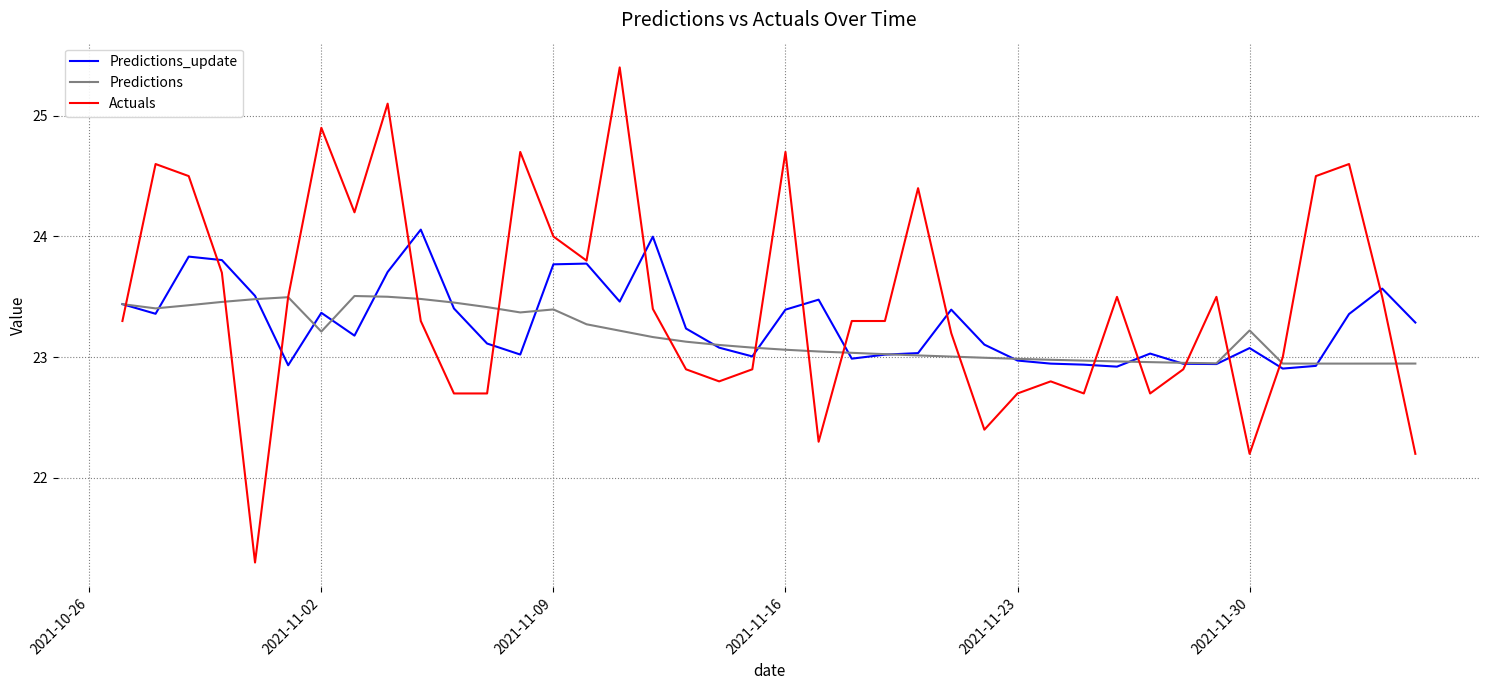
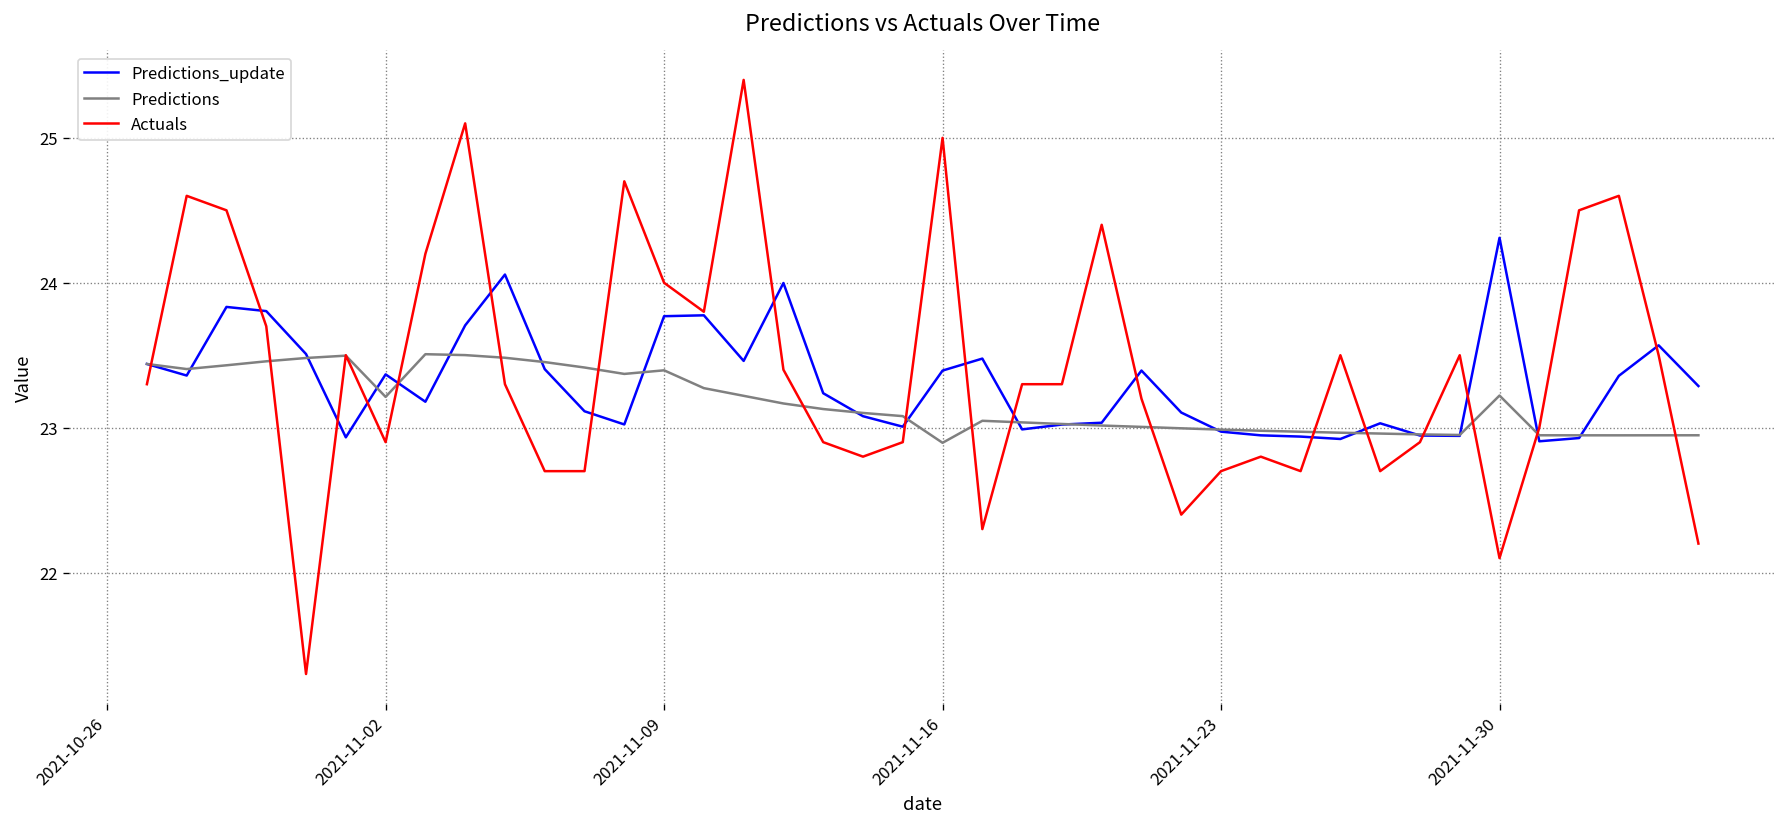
Actuals, 2021-11-02: 24.9 -> 22.9
Predictions, 2021-11-16: 23.06 -> 22.90
Actuals, 2021-11-16: 24.7 -> 25.0
Predictions_update, 2021-11-30: 23.08 -> 24.31
Actuals, 2021-11-30: 22.2 -> 22.1
